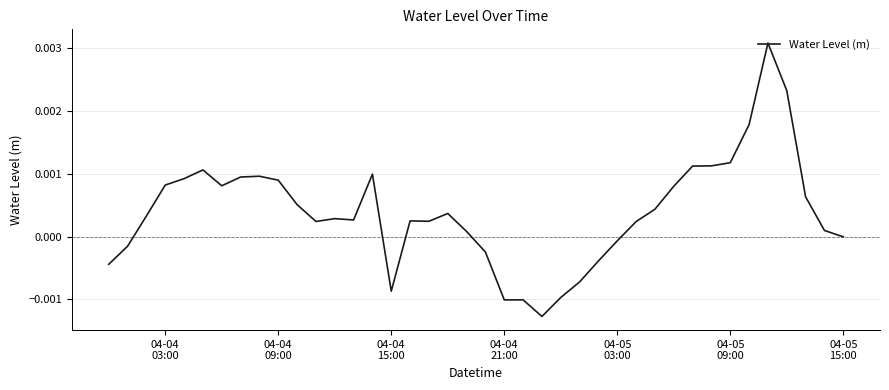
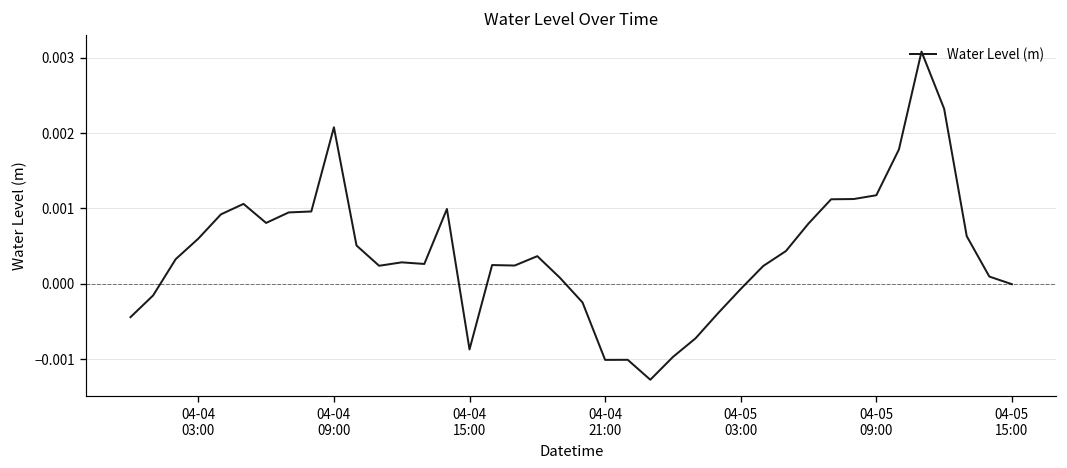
04-04 03:00: 0.0008 -> 0.0006
04-04 09:00: 0.0009 -> 0.0021
